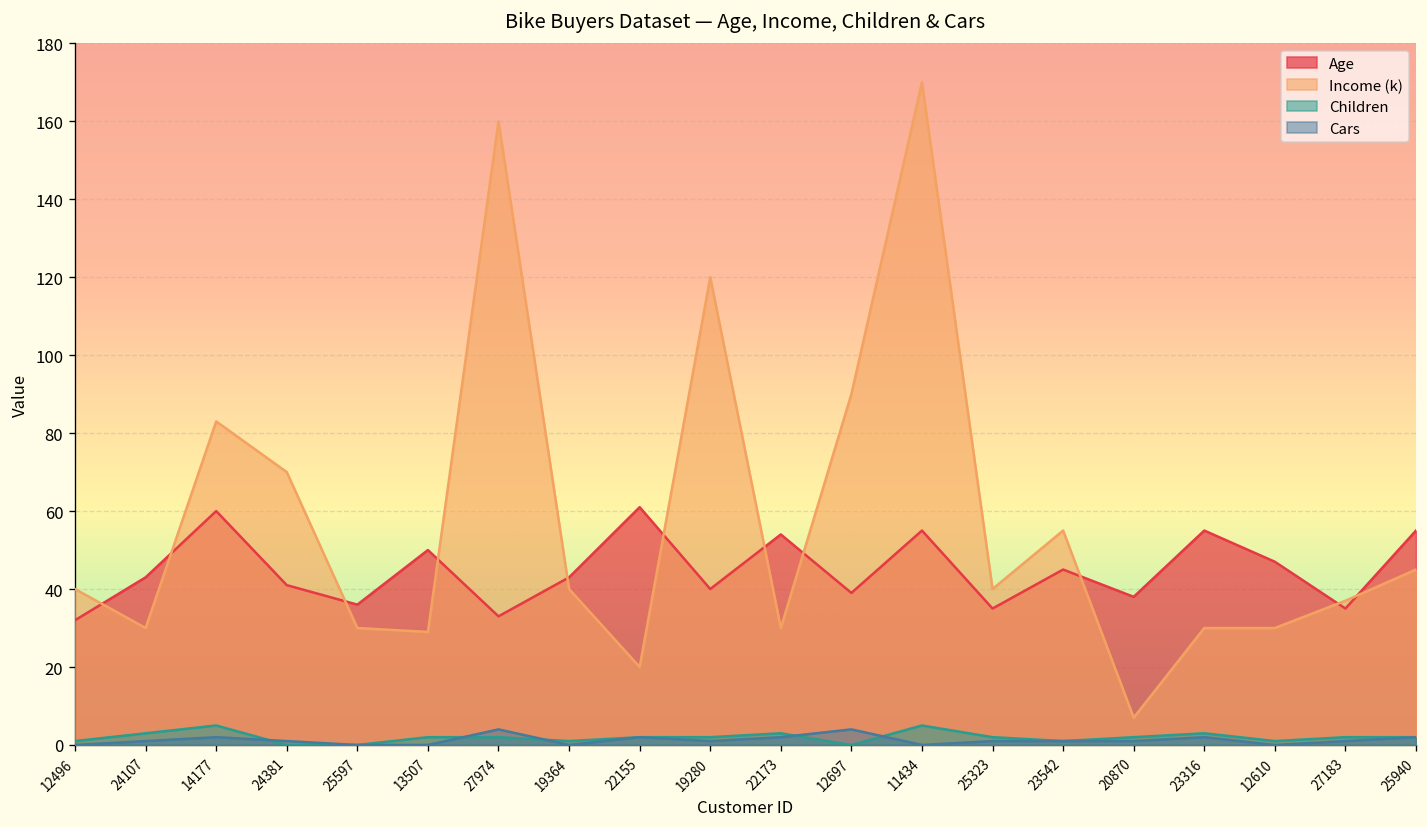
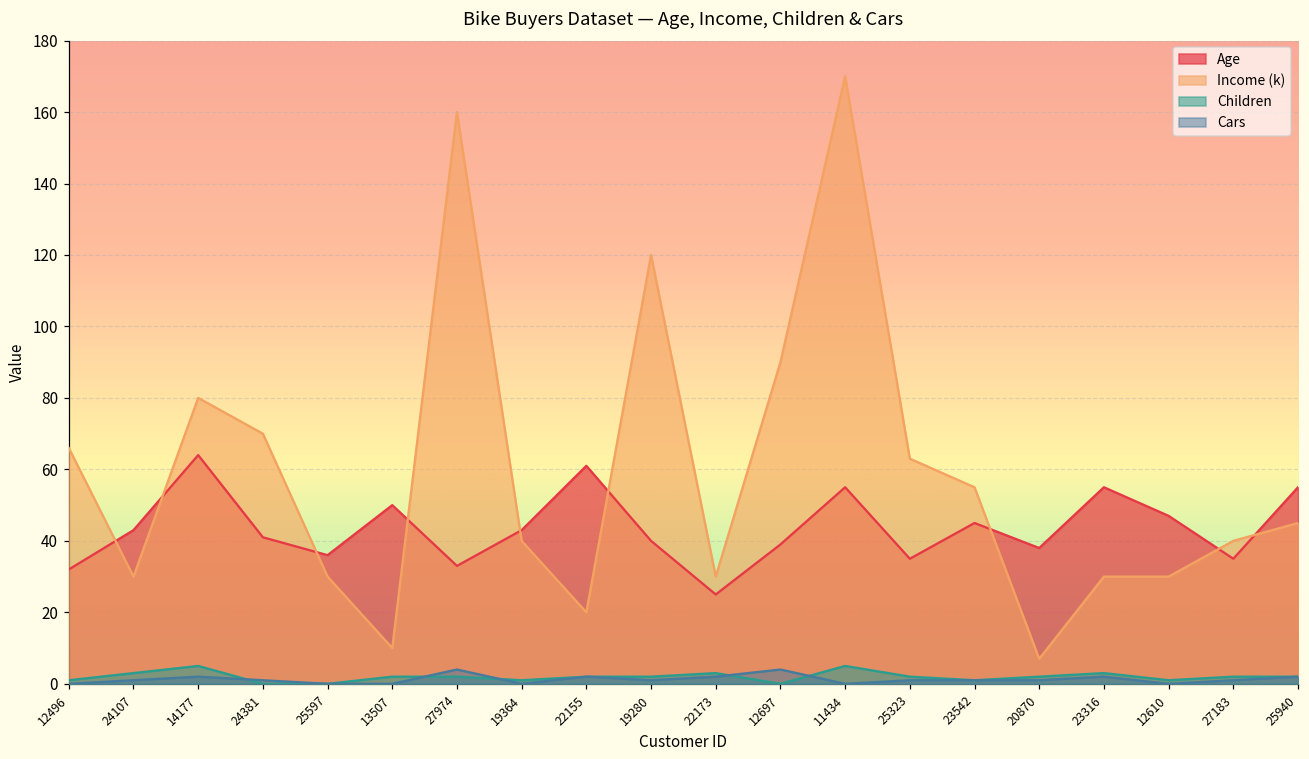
Income (k), 12496: 40 -> 66
Age, 14177: 60 -> 64
Income (k), 14177: 83 -> 80
Income (k), 13507: 29 -> 10
Age, 22173: 54 -> 25
Income (k), 25323: 40 -> 63
Income (k), 27183: 37 -> 40
